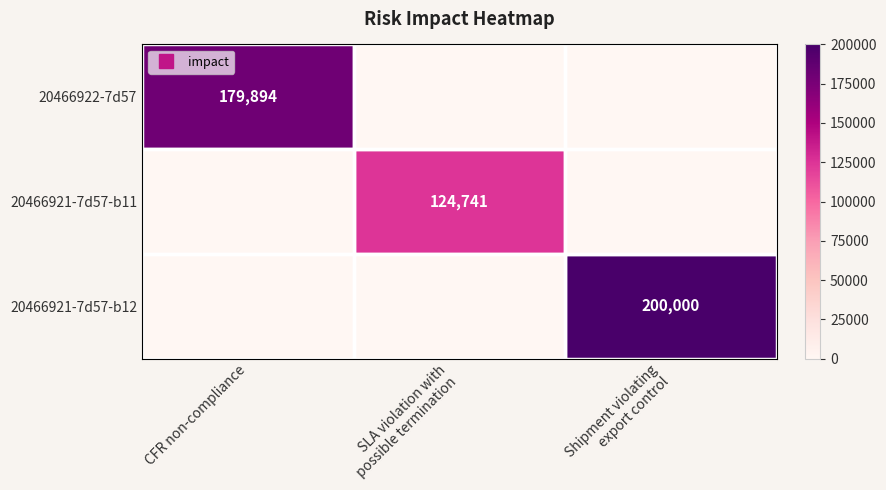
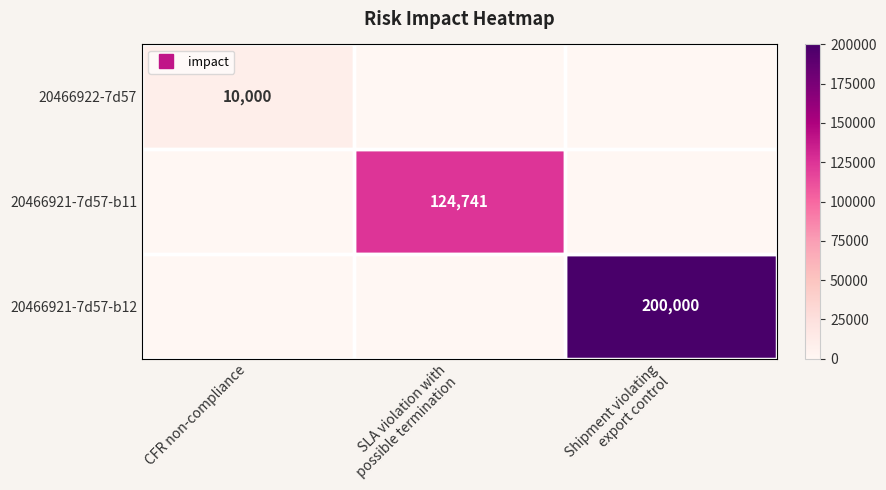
20466922-7d57, CFR non-compliance: 179,894 -> 10,000
